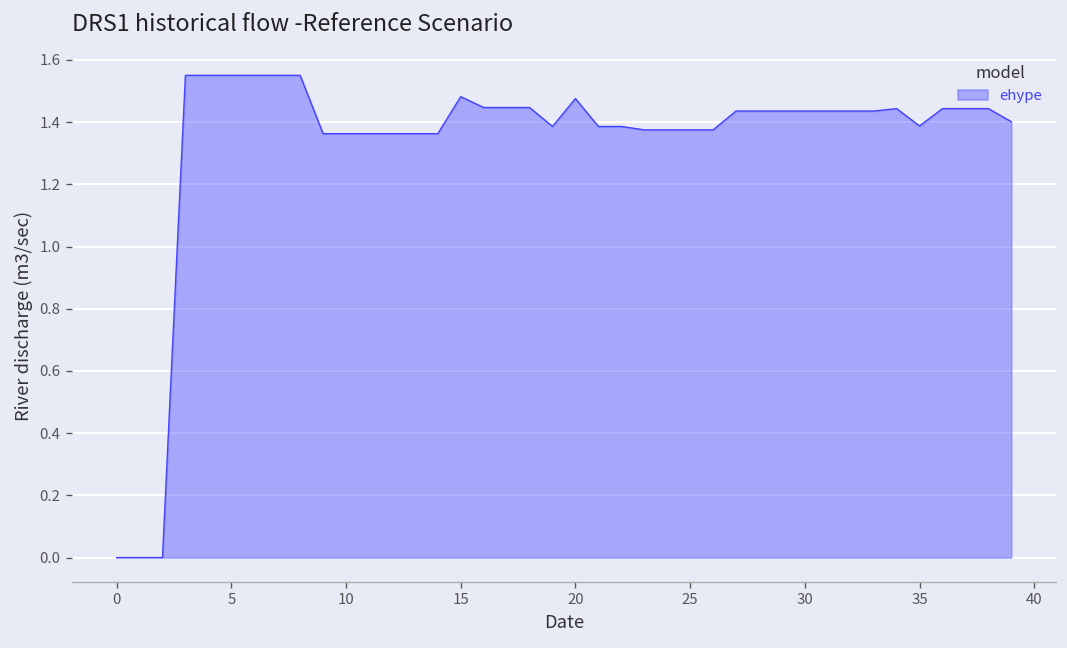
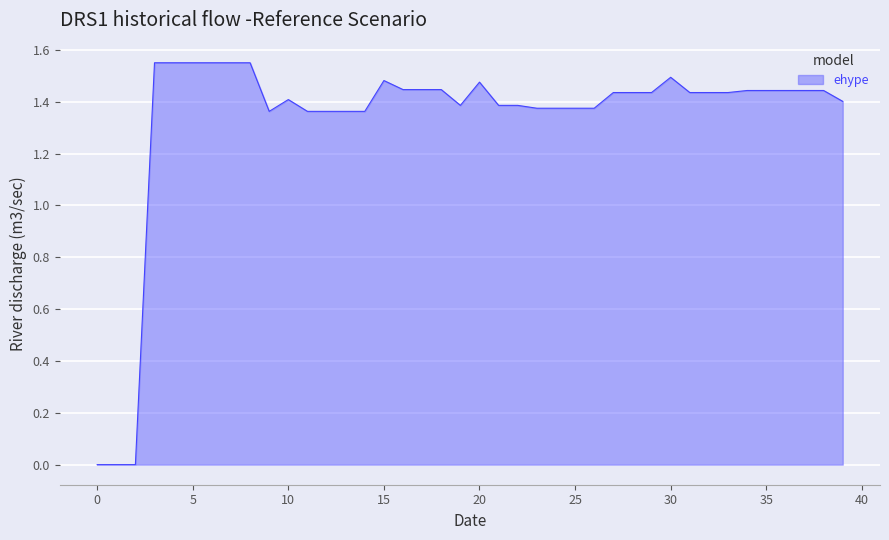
10: 1.36 -> 1.41
30: 1.44 -> 1.49
35: 1.39 -> 1.44
